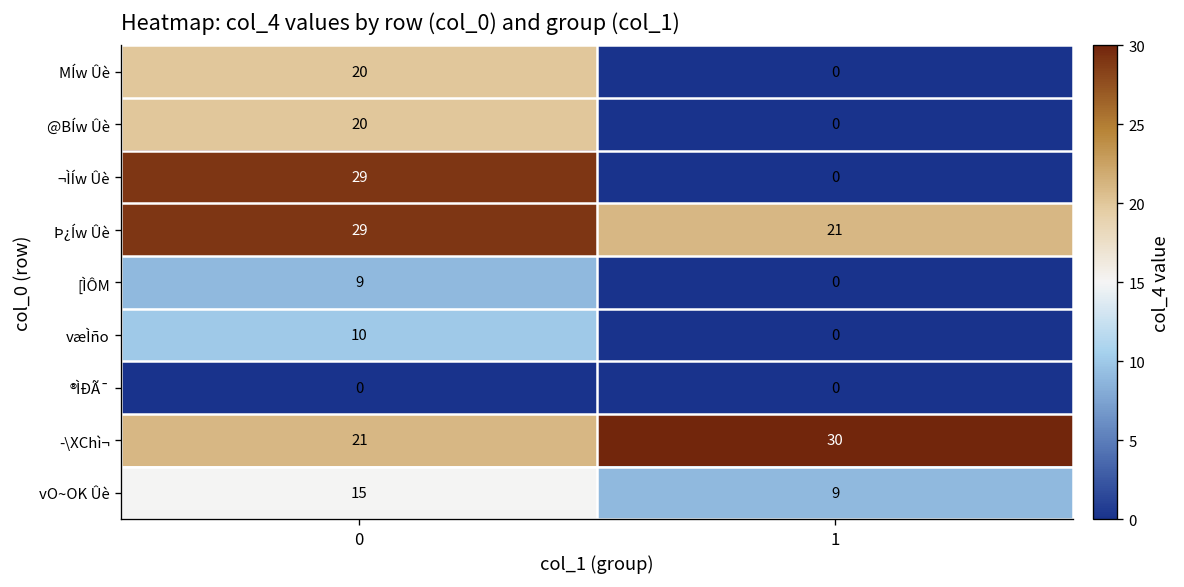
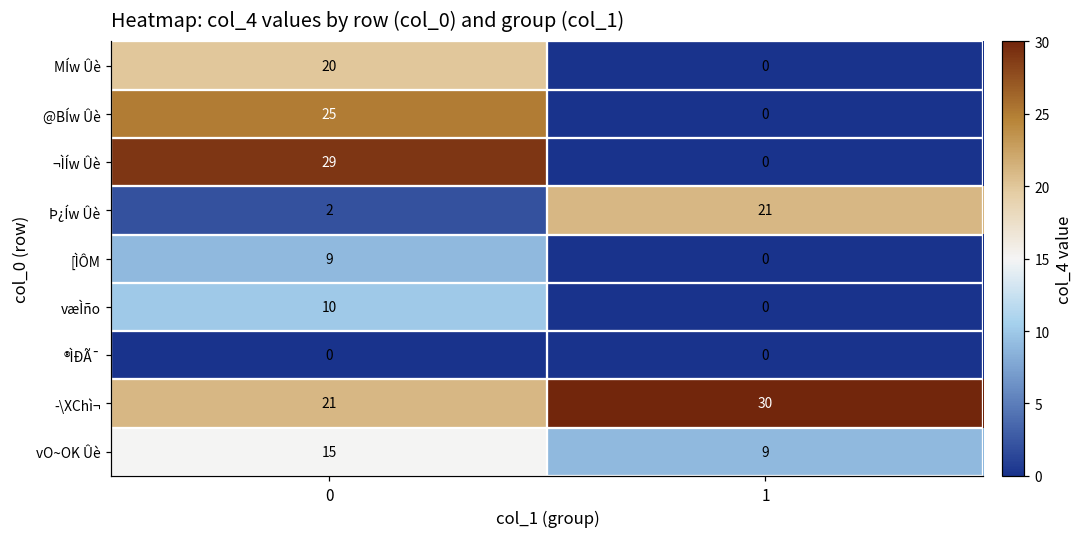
@BÍw Ûè, 0: 20 -> 25
Þ¿Íw Ûè, 0: 29 -> 2
